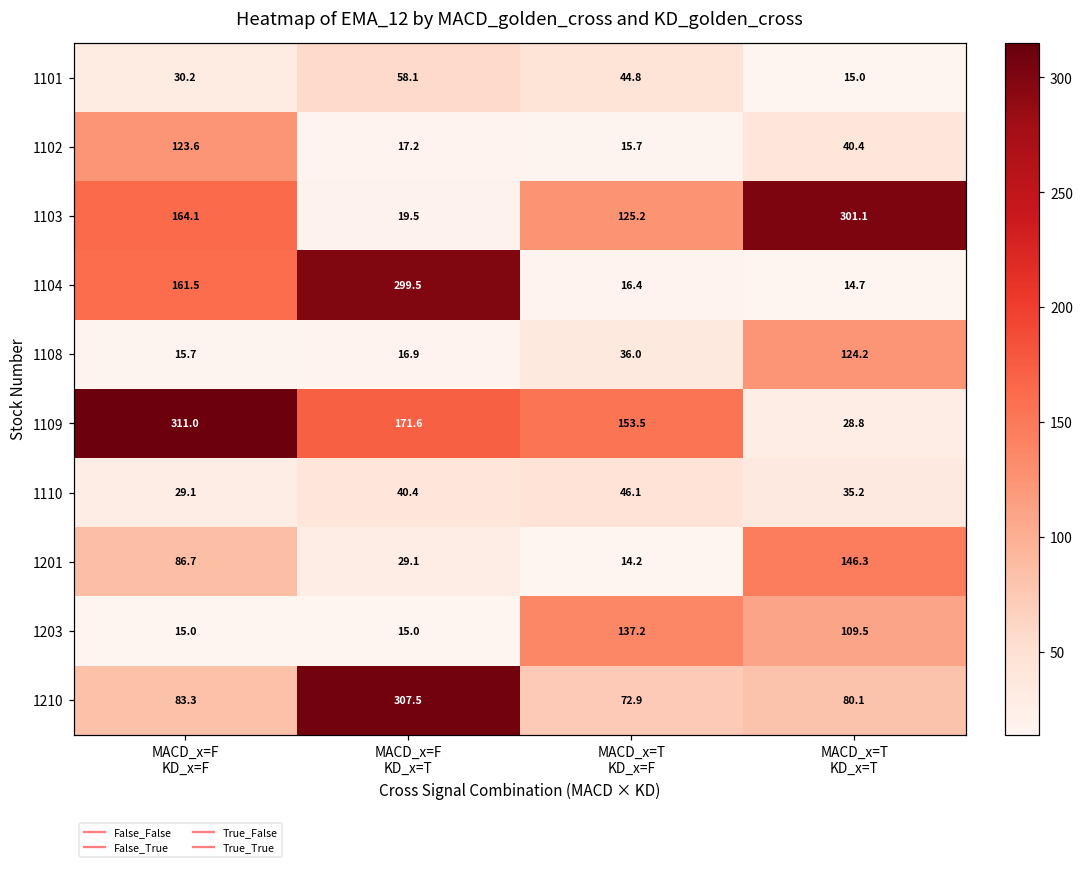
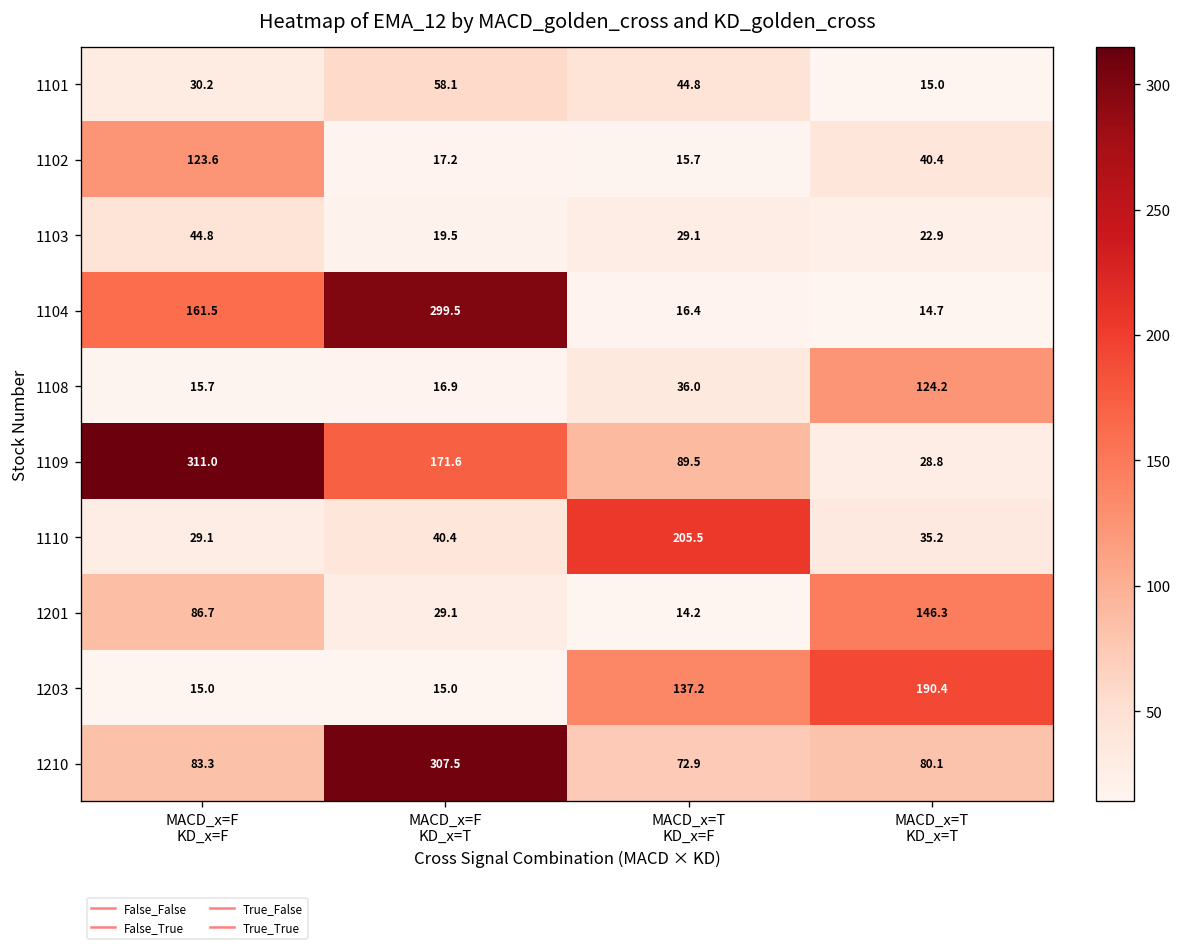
1103, MACD_x=F KD_x=F: 164.1 -> 44.8
1103, MACD_x=T KD_x=F: 125.2 -> 29.1
1103, MACD_x=T KD_x=T: 301.1 -> 22.9
1109, MACD_x=T KD_x=F: 153.5 -> 89.5
1110, MACD_x=T KD_x=F: 46.1 -> 205.5
1203, MACD_x=T KD_x=T: 109.5 -> 190.4
